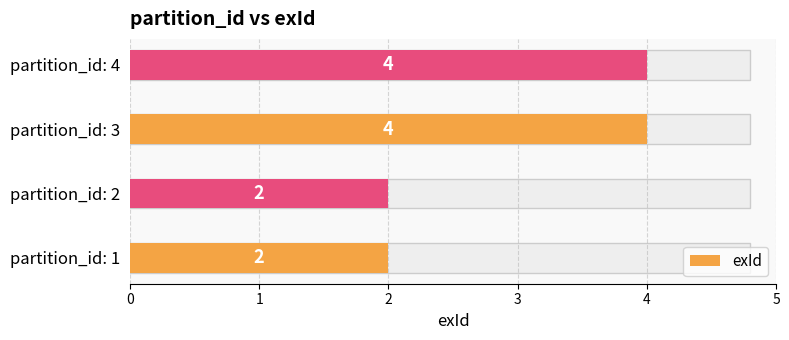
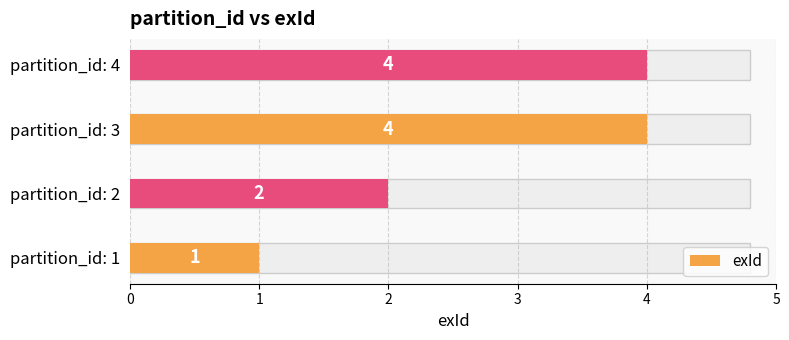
partition_id: 1: 2 -> 1
